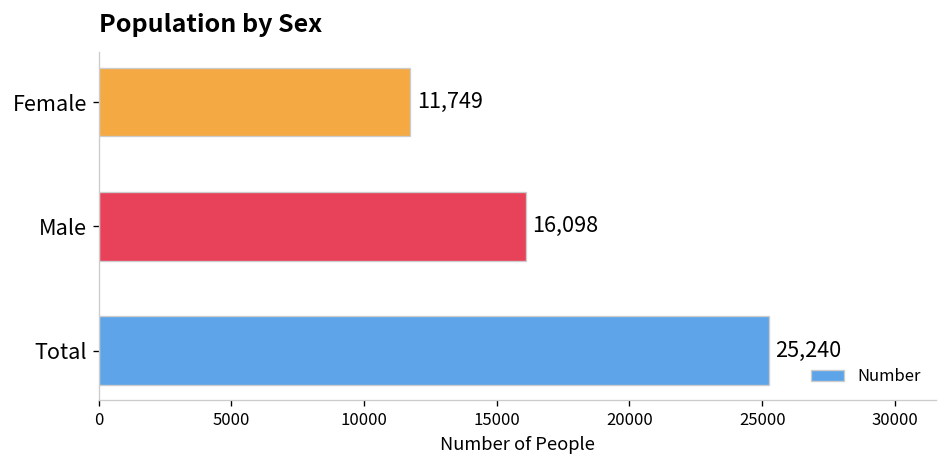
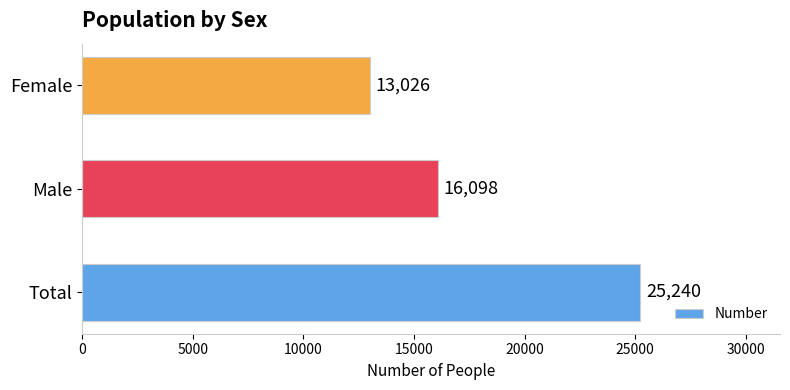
Female: 11,749 -> 13,026
